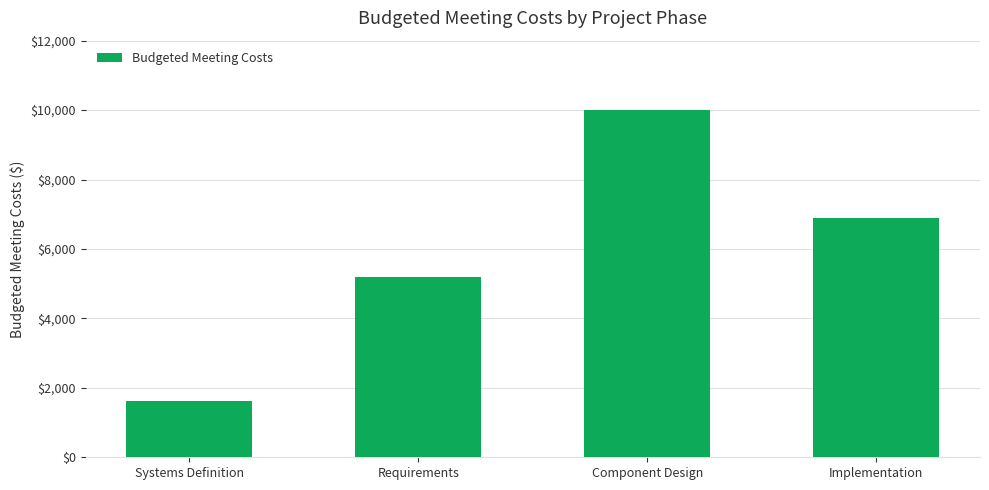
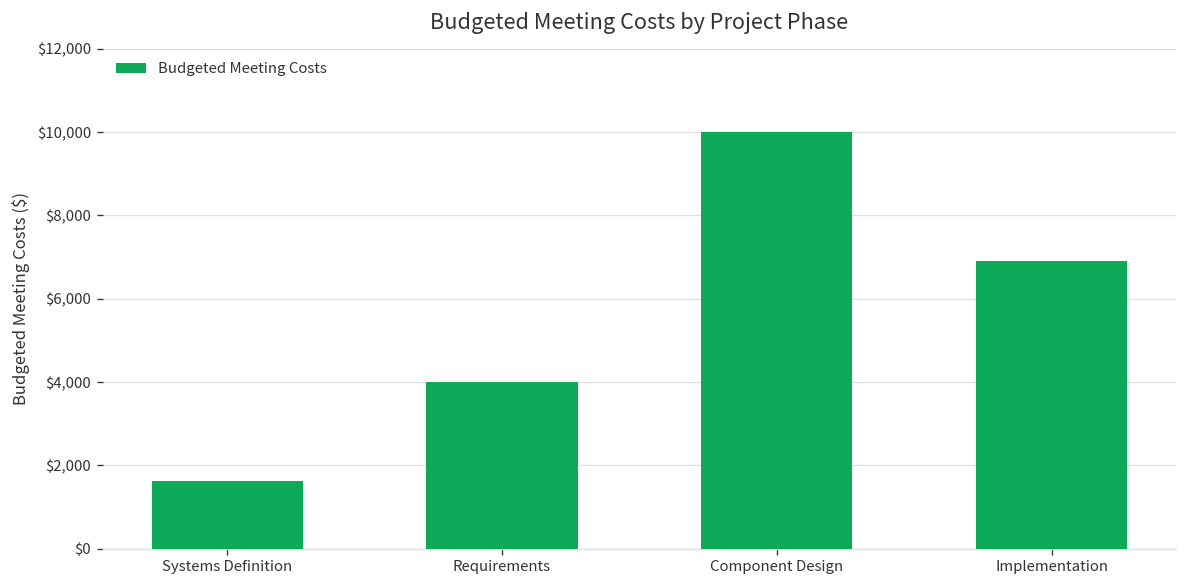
Requirements: $5,200 -> $4,000
